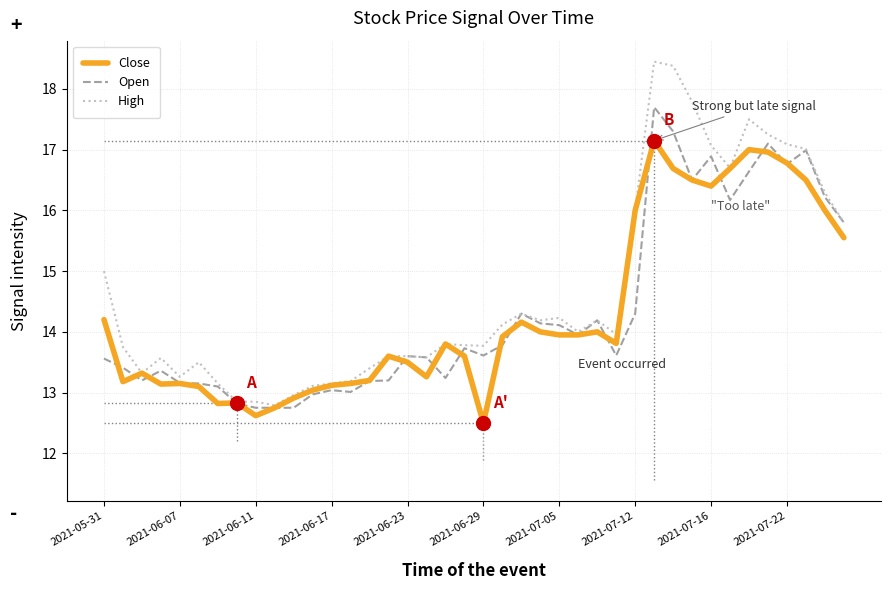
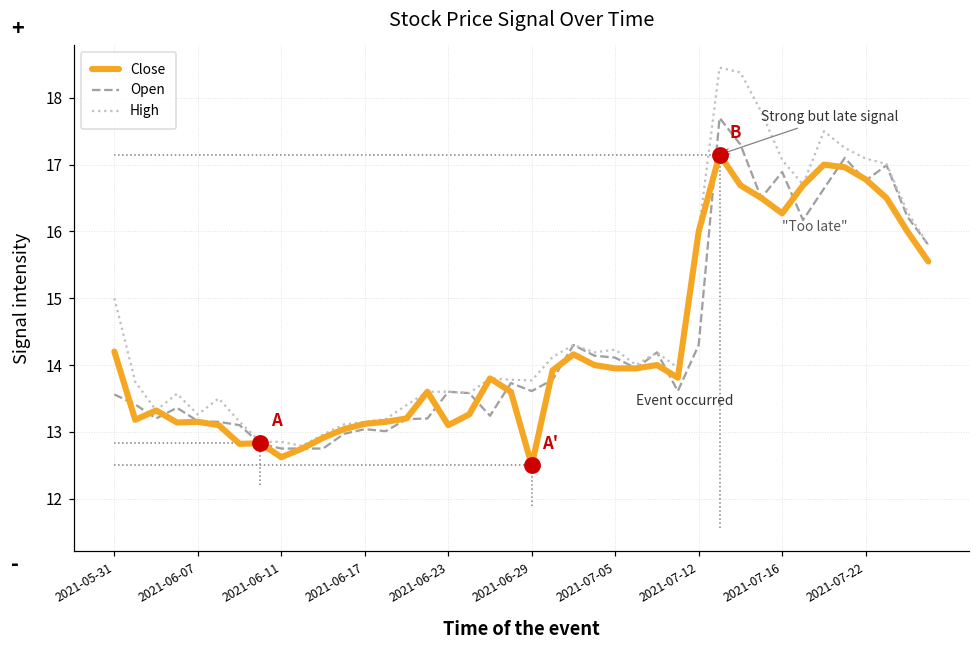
Close, 2021-06-23: 13.5 -> 13.1
Close, 2021-07-16: 16.4 -> 16.3
